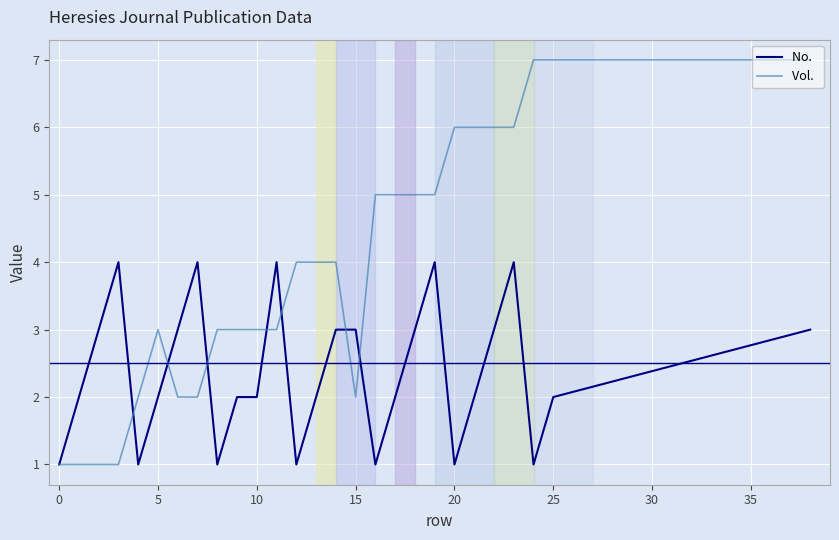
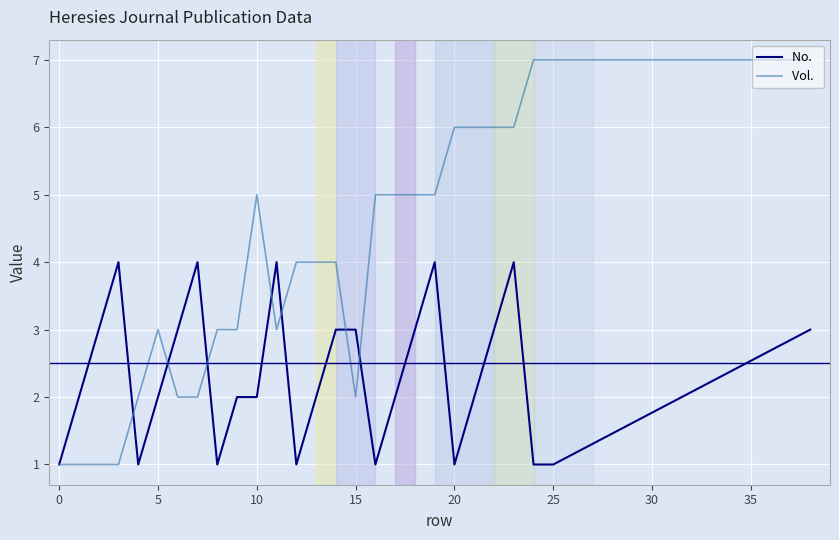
Vol., 10: 3 -> 5
No., 25: 2 -> 1
